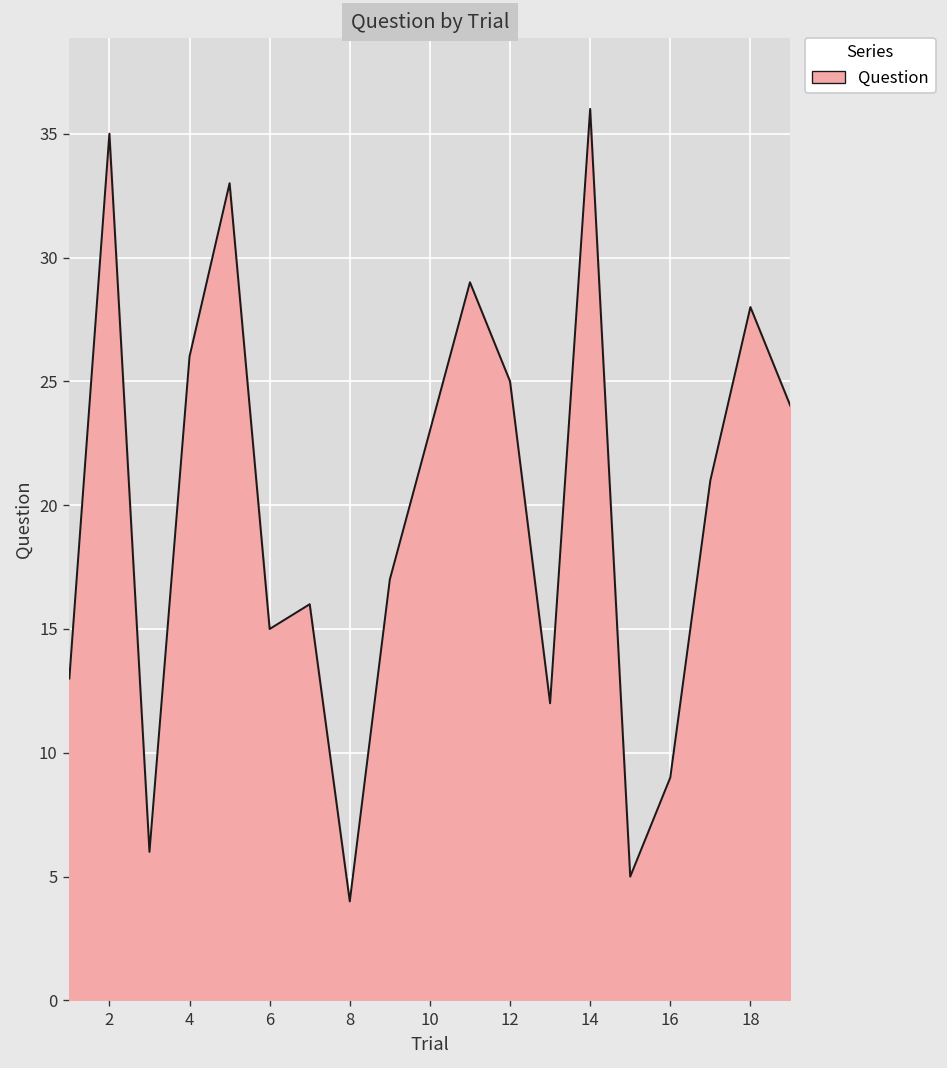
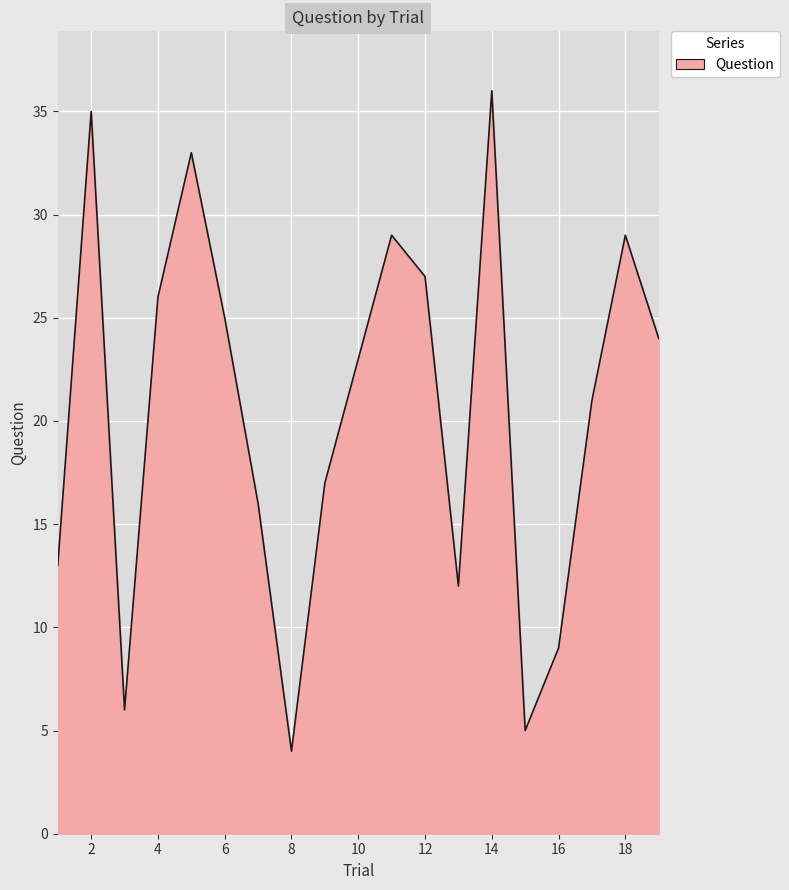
6: 15 -> 25
12: 25 -> 27
18: 28 -> 29
